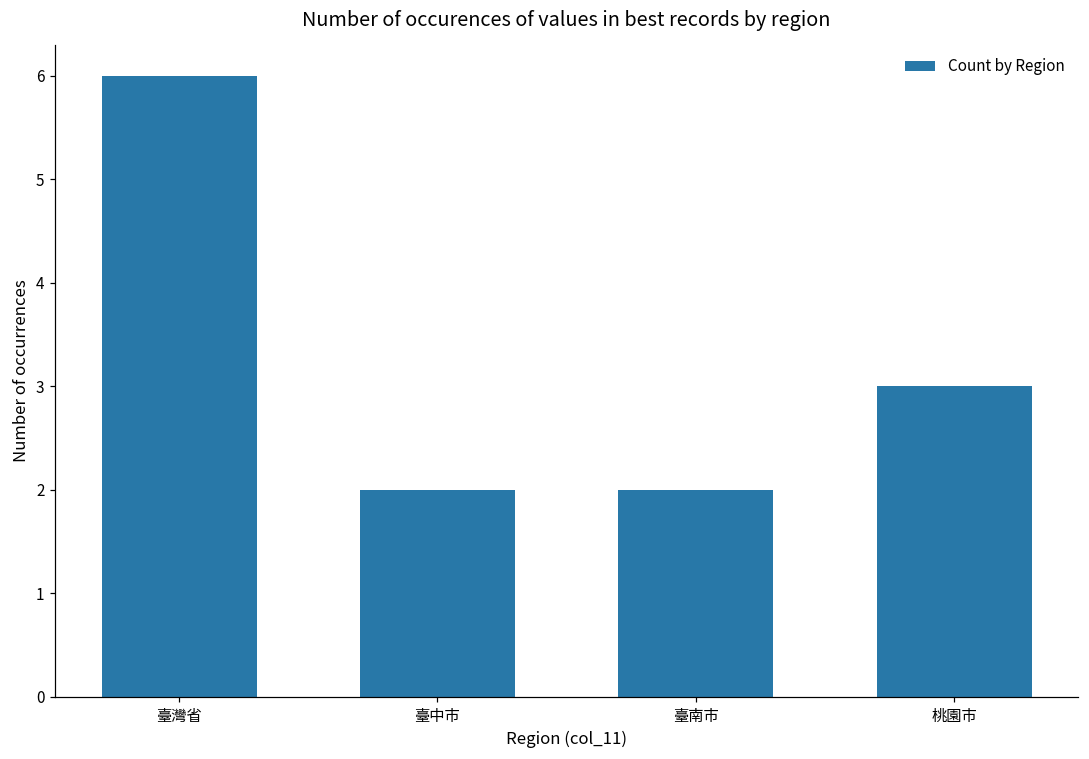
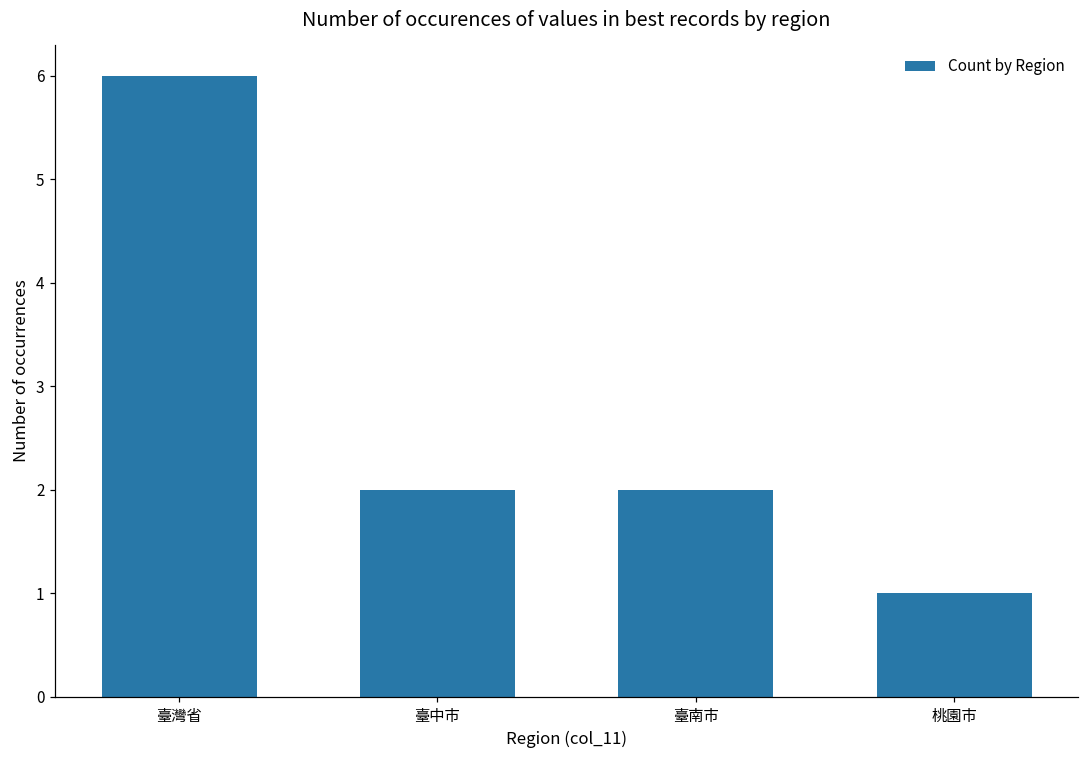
桃園市: 3 -> 1
